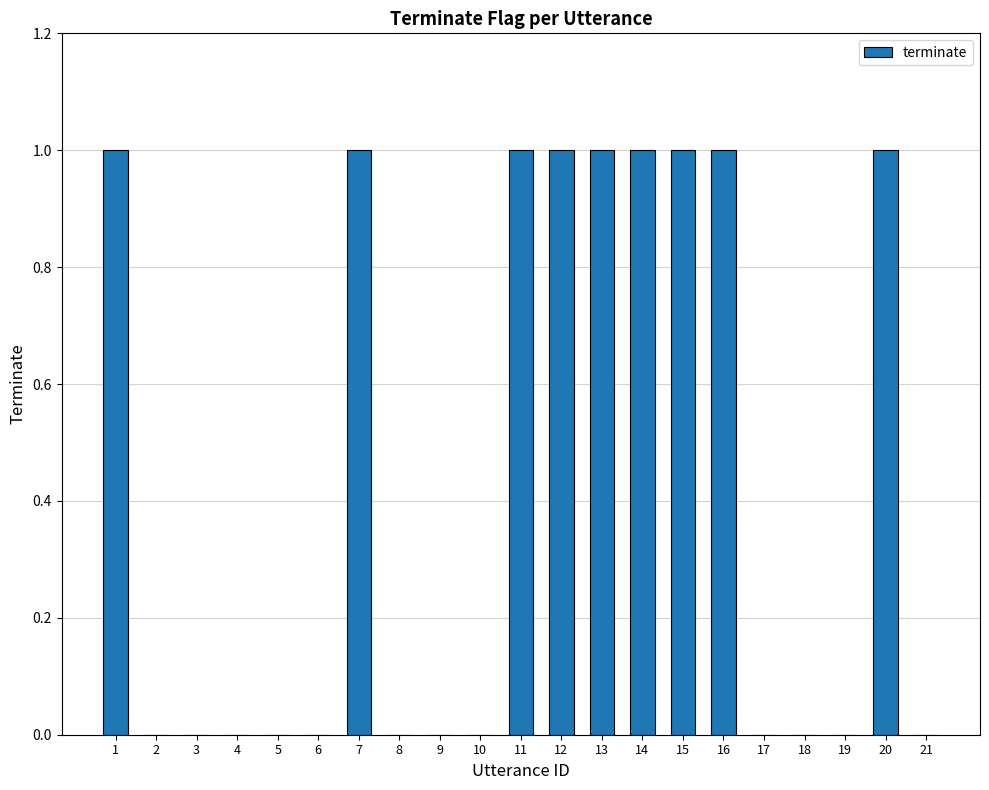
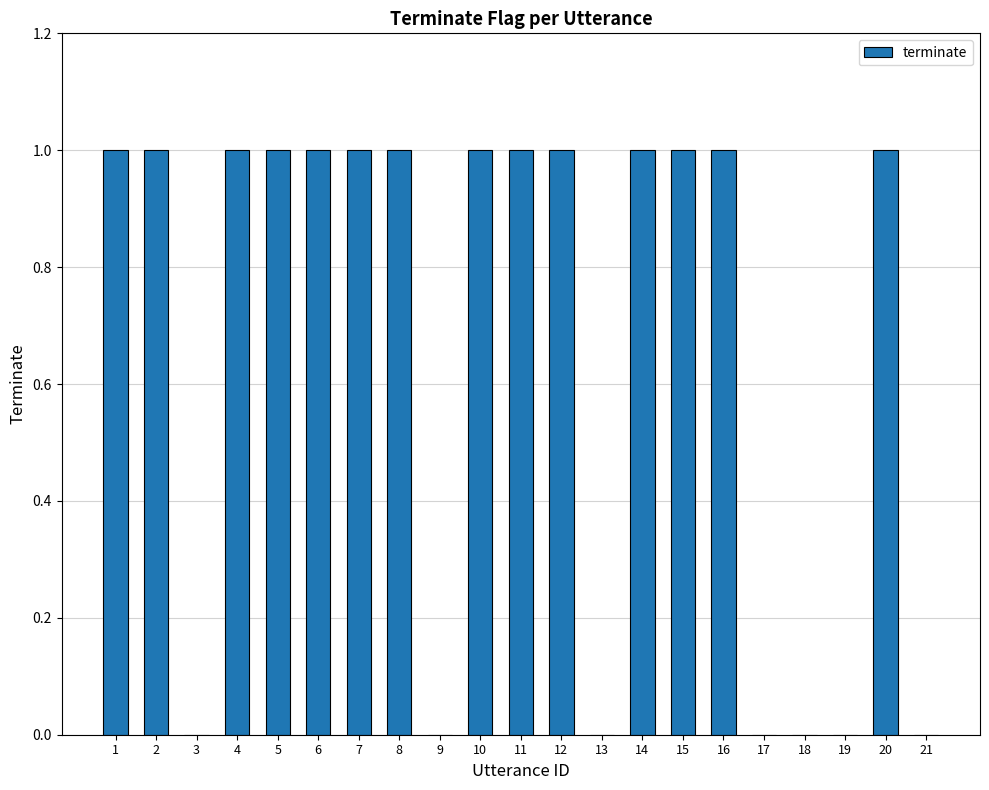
2: 0 -> 1
4: 0 -> 1
5: 0 -> 1
6: 0 -> 1
8: 0 -> 1
10: 0 -> 1
13: 1 -> 0
